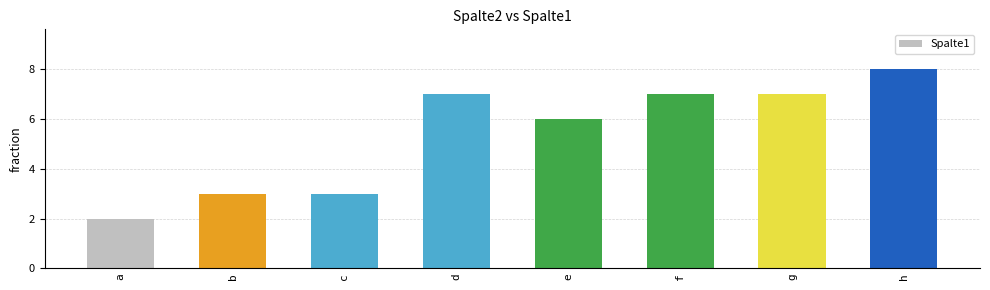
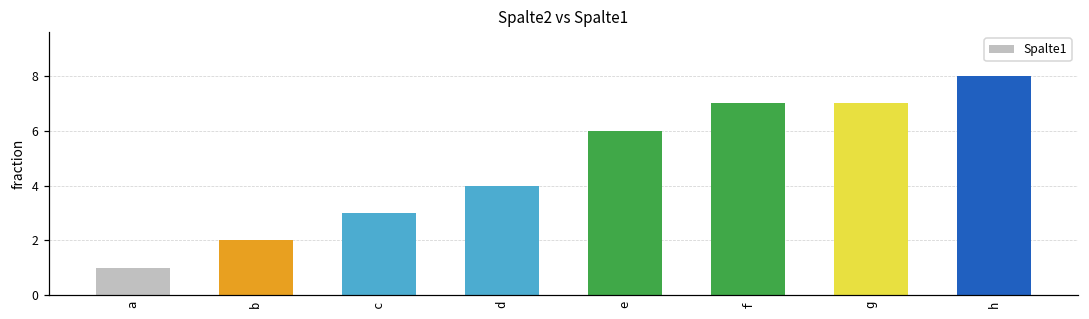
a: 2 -> 1
b: 3 -> 2
d: 7 -> 4
